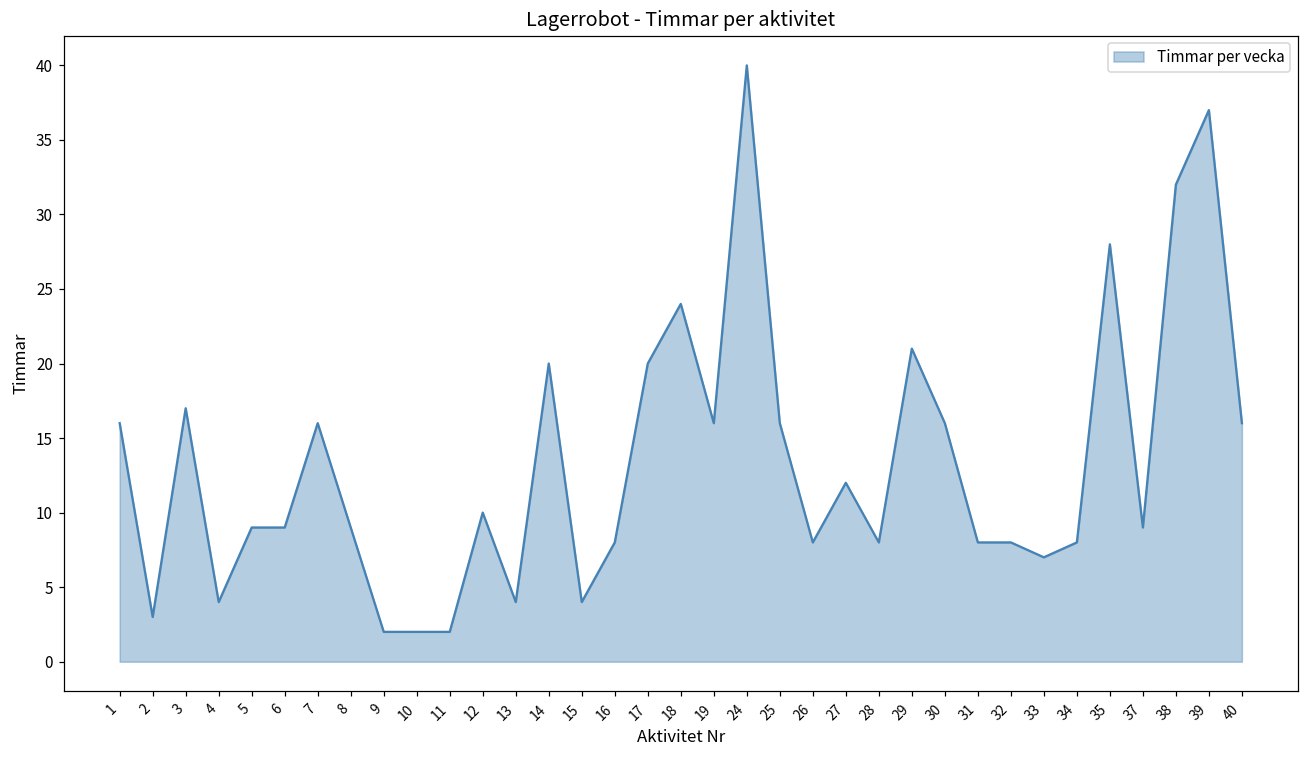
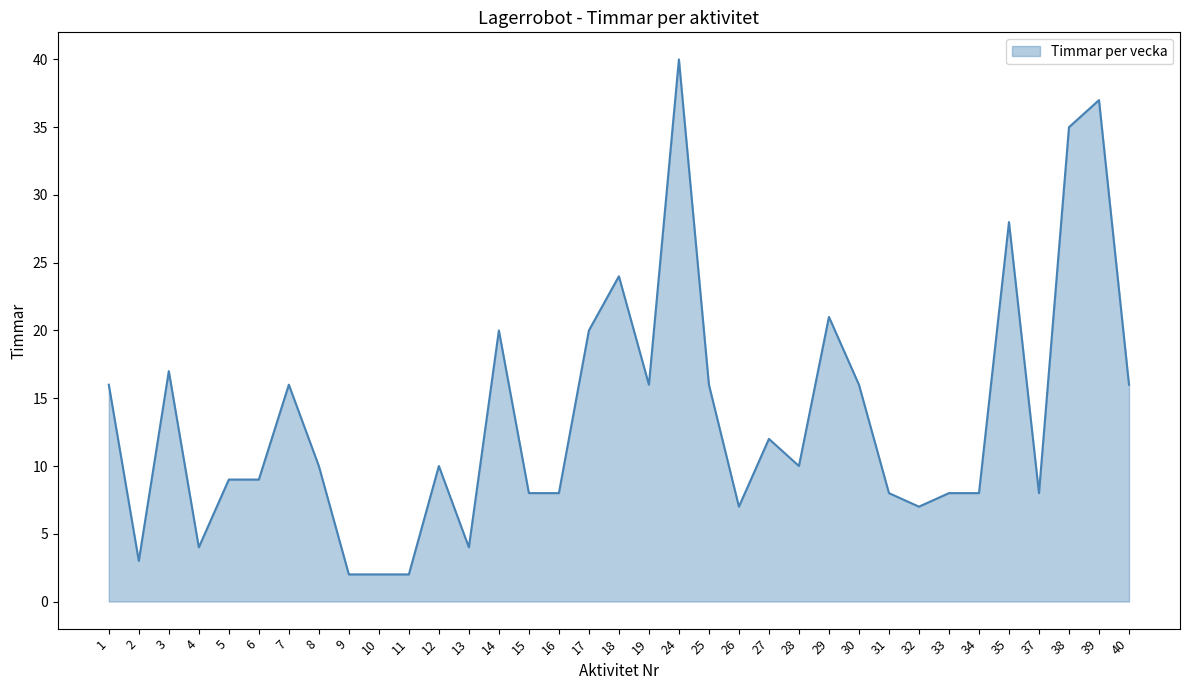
8: 9 -> 10
15: 4 -> 8
26: 8 -> 7
28: 8 -> 10
32: 8 -> 7
33: 7 -> 8
37: 9 -> 8
38: 32 -> 35
